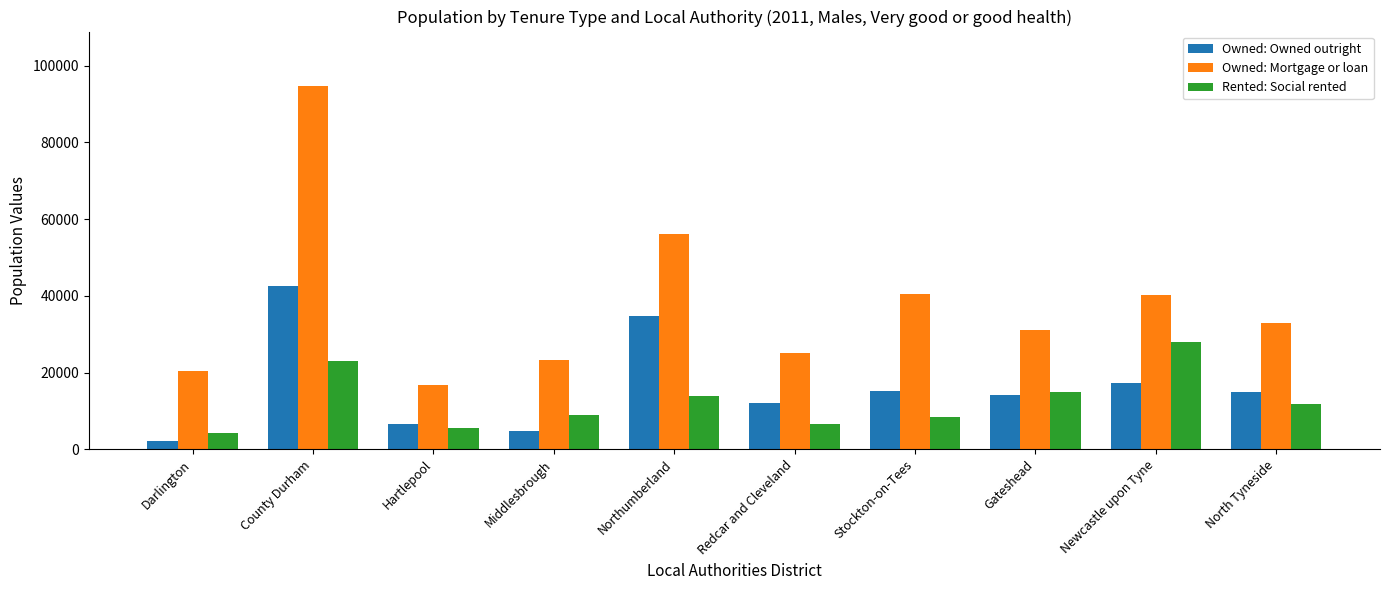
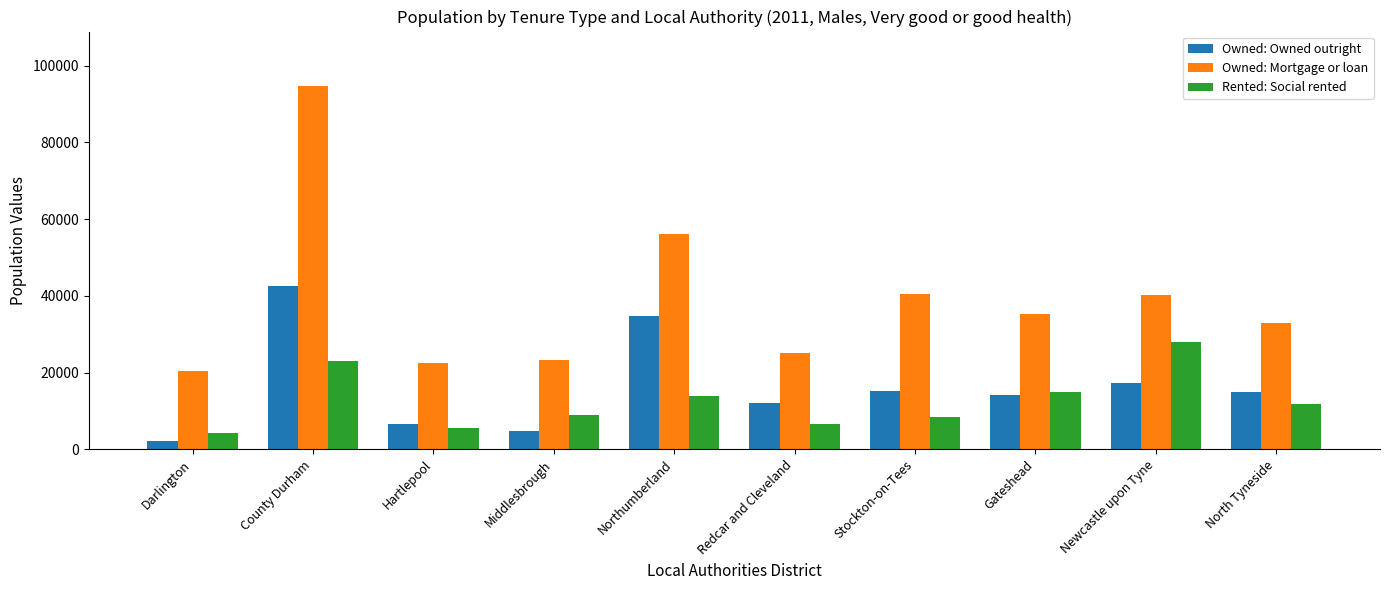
Owned: Mortgage or loan, Hartlepool: 17000 -> 22000
Owned: Mortgage or loan, Gateshead: 31000 -> 35000
